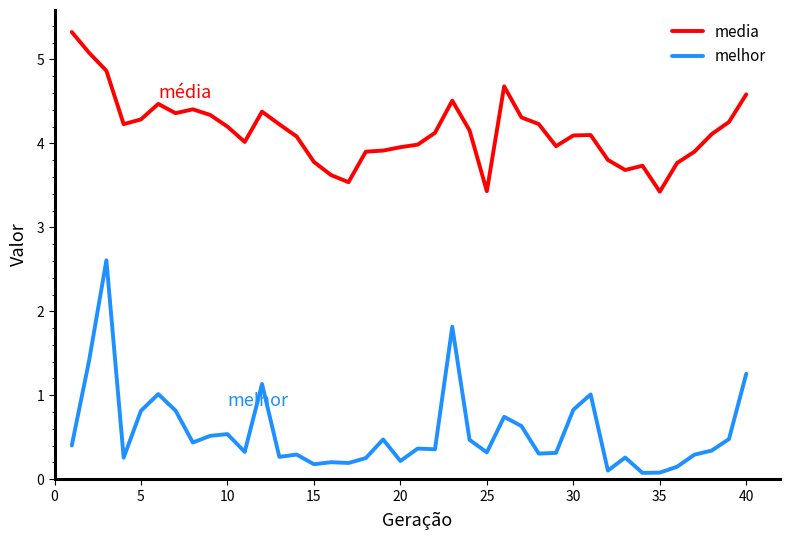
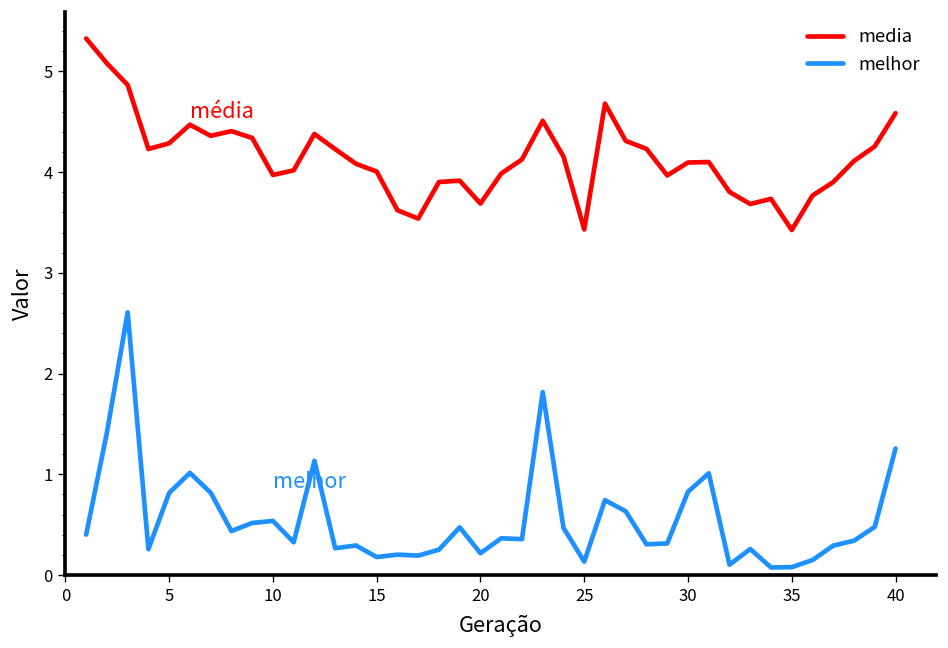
media, 10: 4.2 -> 4.0
media, 15: 3.8 -> 4.0
media, 20: 4.0 -> 3.7
melhor, 25: 0.3 -> 0.1
